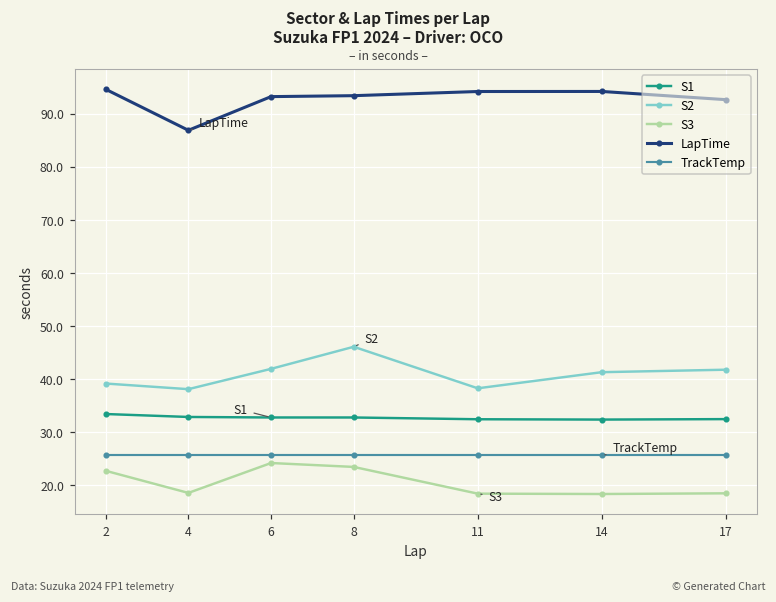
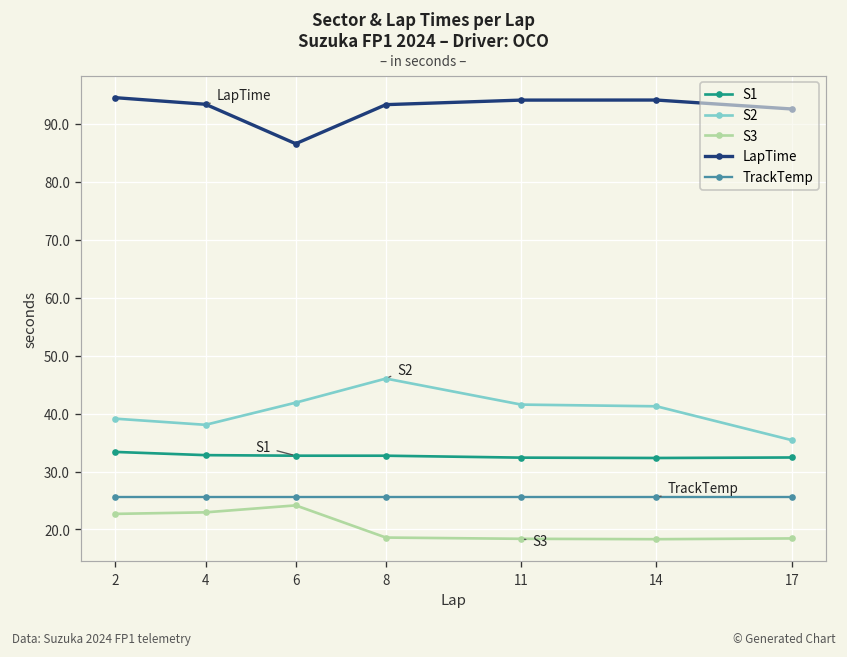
S3, 4: 19 -> 23
LapTime, 4: 87 -> 93
LapTime, 6: 93 -> 87
S3, 8: 23 -> 19
S2, 11: 38 -> 42
S2, 17: 42 -> 35
